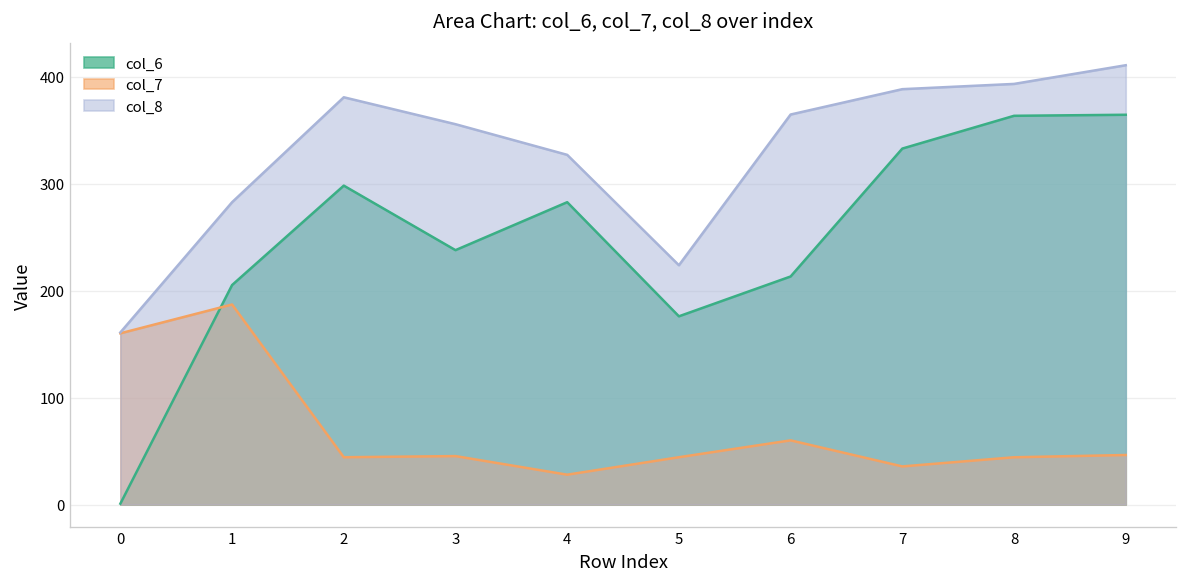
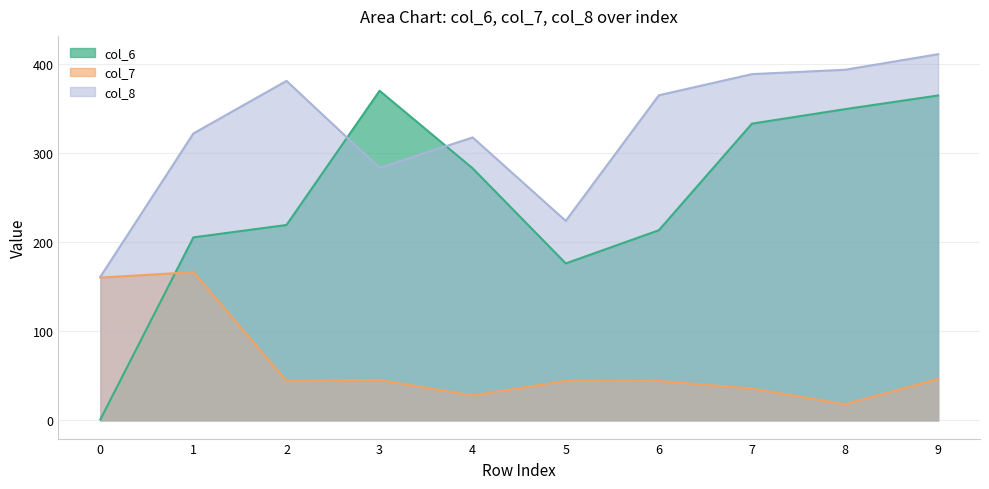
col_7, 1: 190 -> 170
col_8, 1: 280 -> 320
col_6, 2: 300 -> 220
col_6, 3: 240 -> 370
col_8, 3: 360 -> 280
col_8, 4: 330 -> 320
col_7, 6: 60 -> 40
col_6, 8: 360 -> 350
col_7, 8: 40 -> 20
